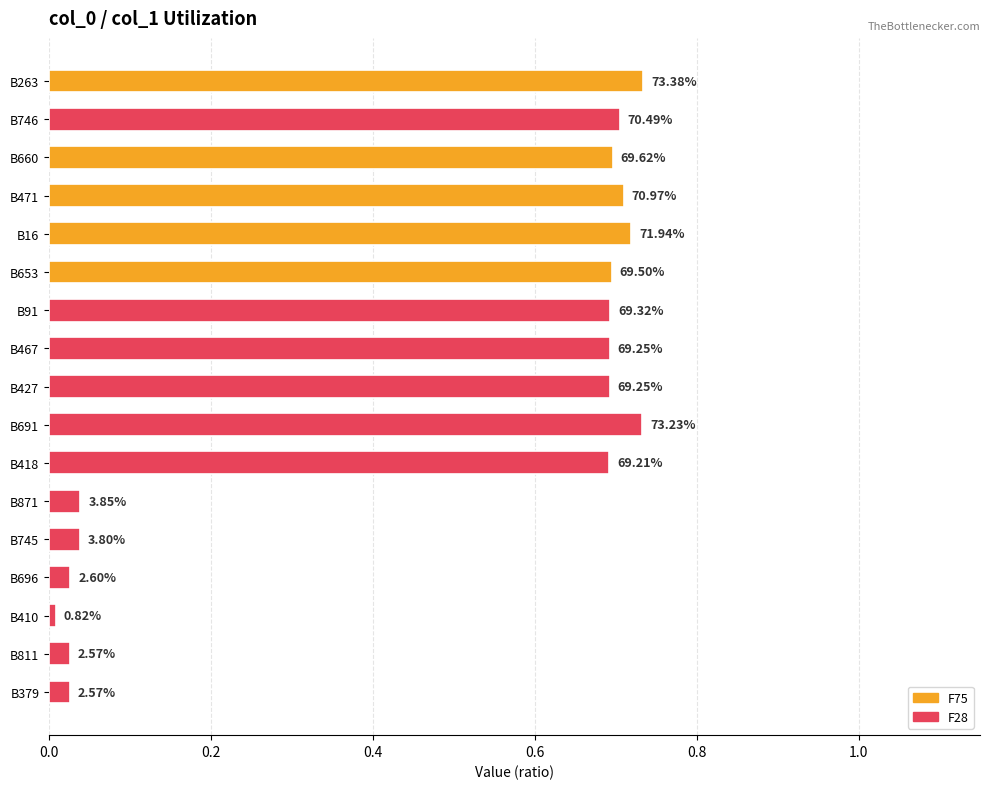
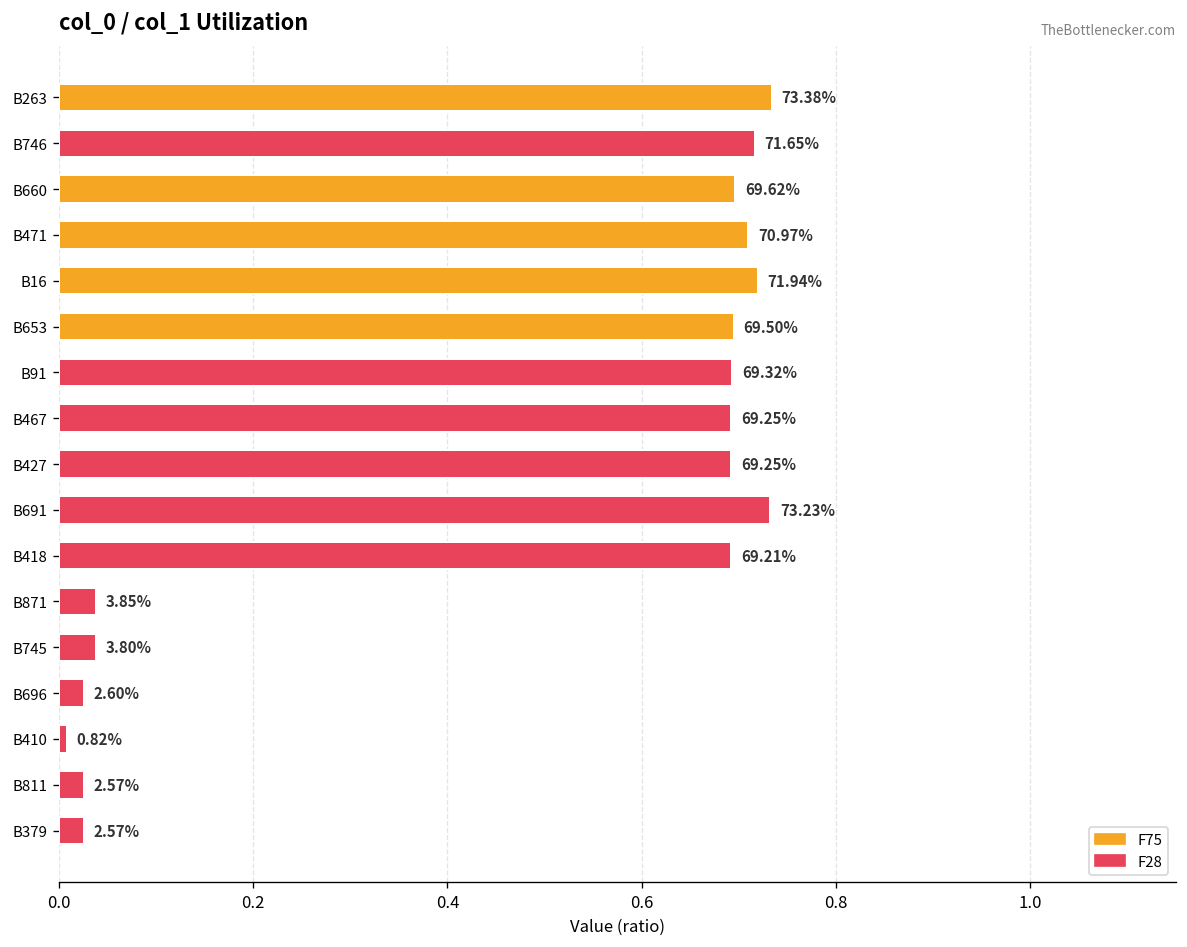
B746: 70.49% -> 71.65%
